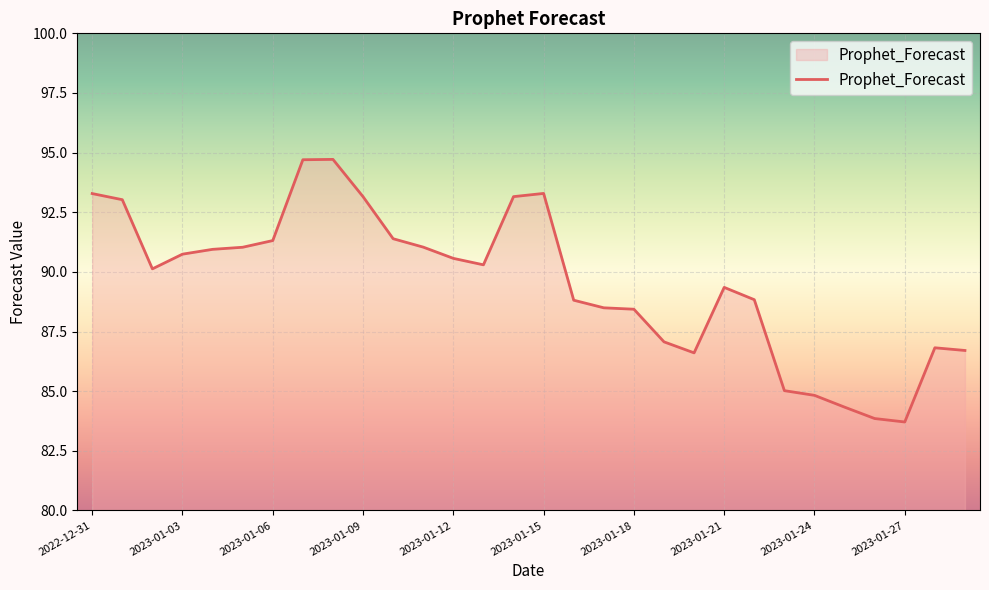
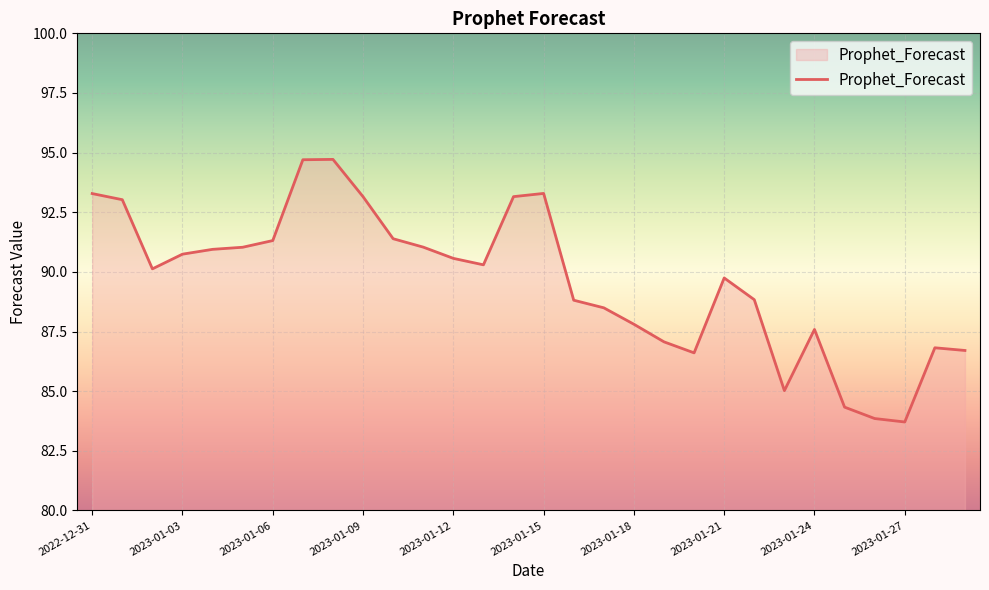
2023-01-18: 88.4 -> 87.8
2023-01-21: 89.4 -> 89.7
2023-01-24: 84.8 -> 87.6
